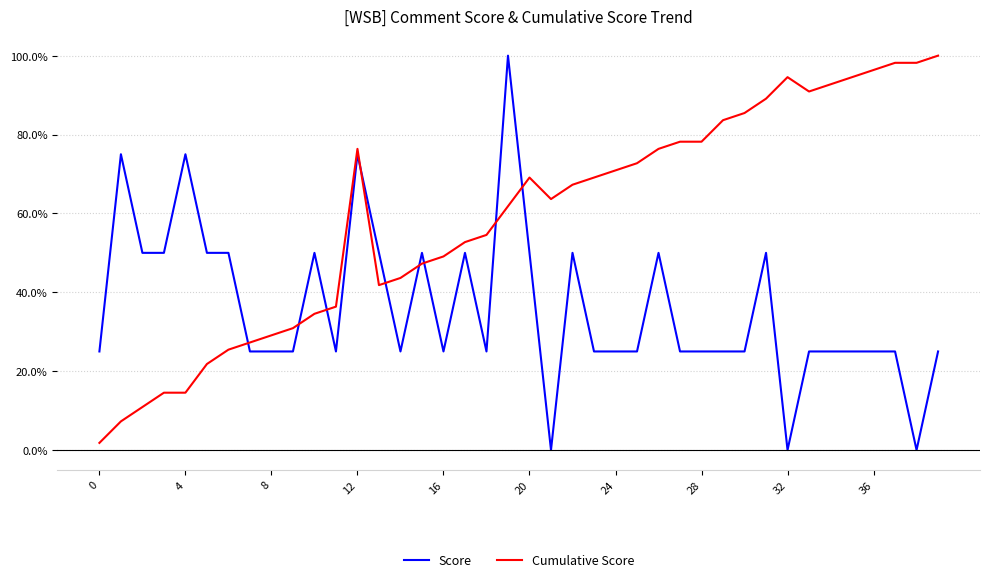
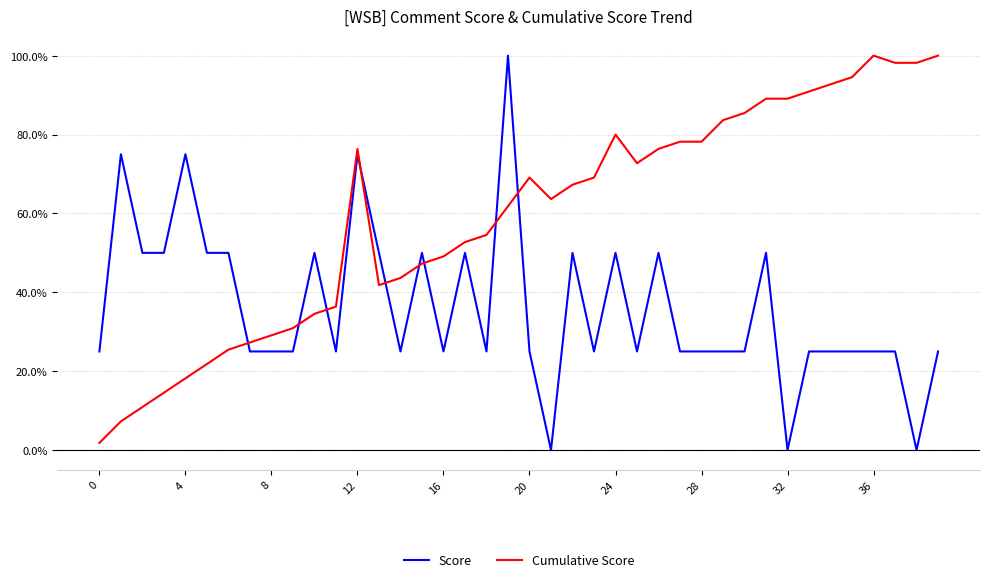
Cumulative Score, 4: 15% -> 18%
Score, 20: 50% -> 25%
Score, 24: 25% -> 50%
Cumulative Score, 24: 71% -> 80%
Cumulative Score, 32: 95% -> 89%
Cumulative Score, 36: 96% -> 100%
